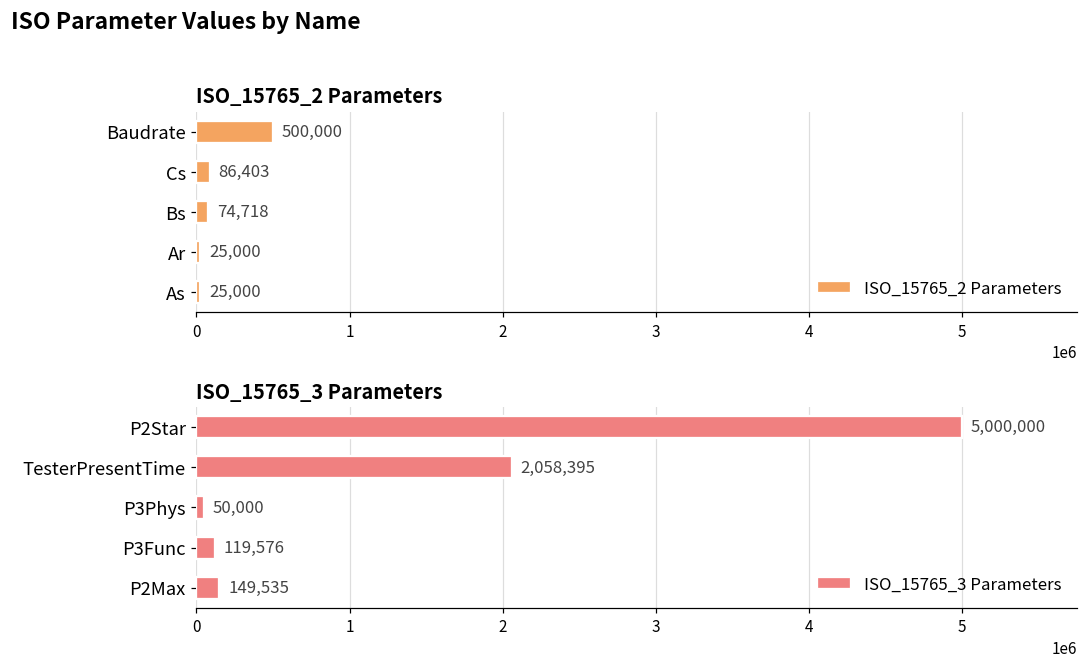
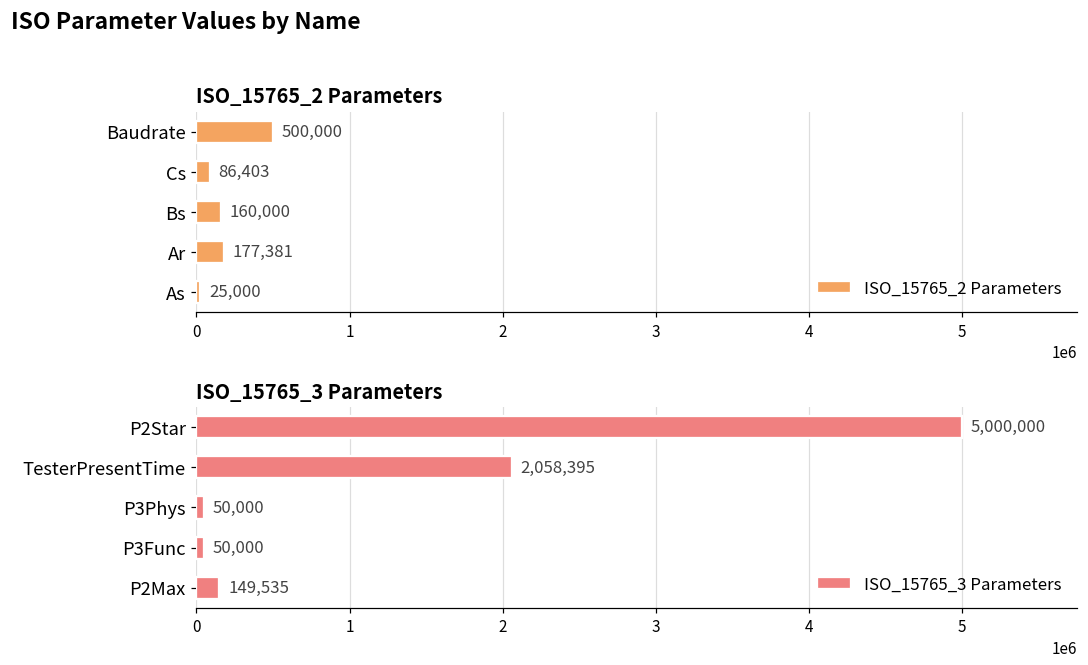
ISO_15765_2 Parameters, Bs: 74,718 -> 160,000
ISO_15765_2 Parameters, Ar: 25,000 -> 177,381
ISO_15765_3 Parameters, P3Func: 119,576 -> 50,000
